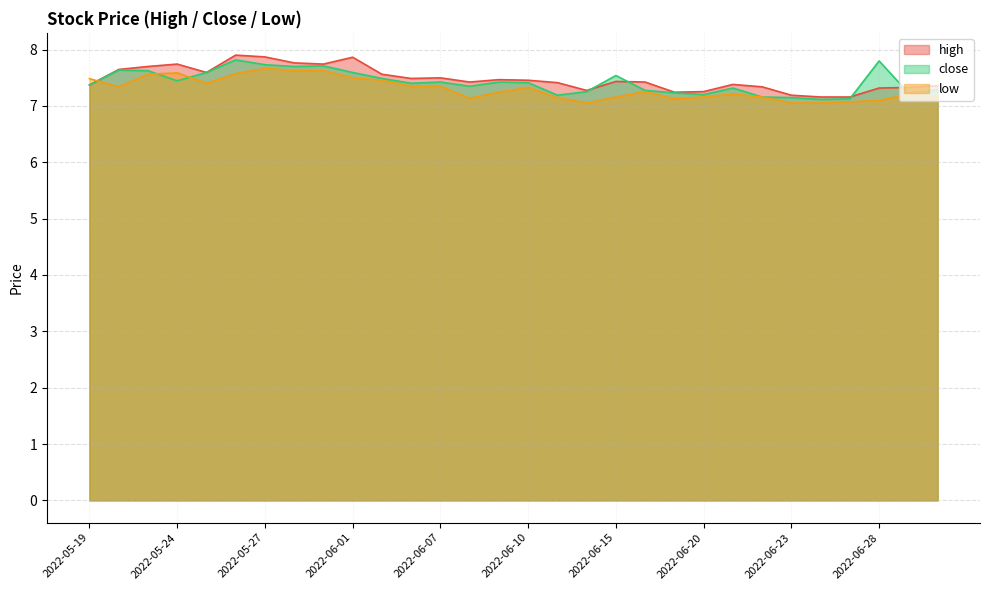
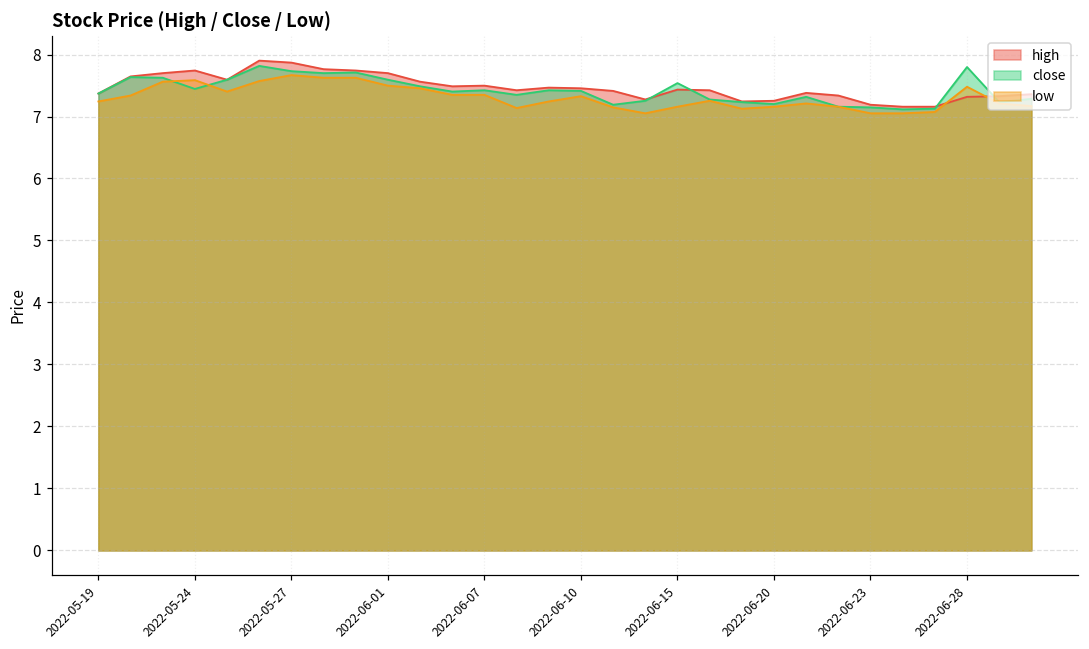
low, 2022-05-19: 7.5 -> 7.2
high, 2022-06-01: 7.9 -> 7.7
low, 2022-06-28: 7.1 -> 7.5
